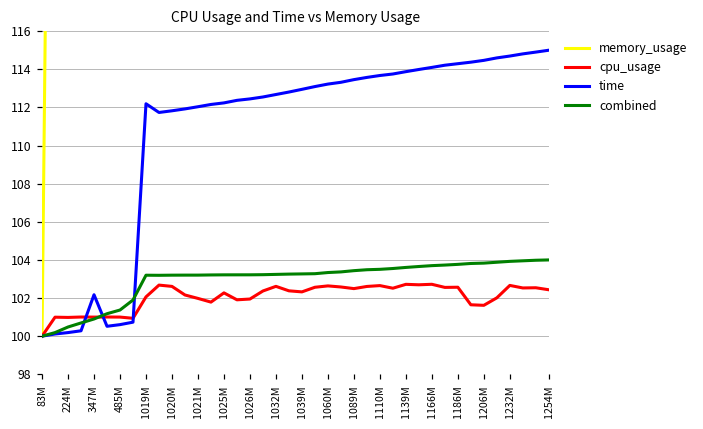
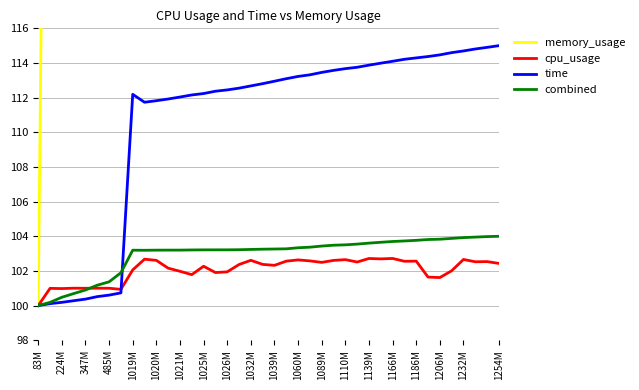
time, 347M: 102.2 -> 100.4
